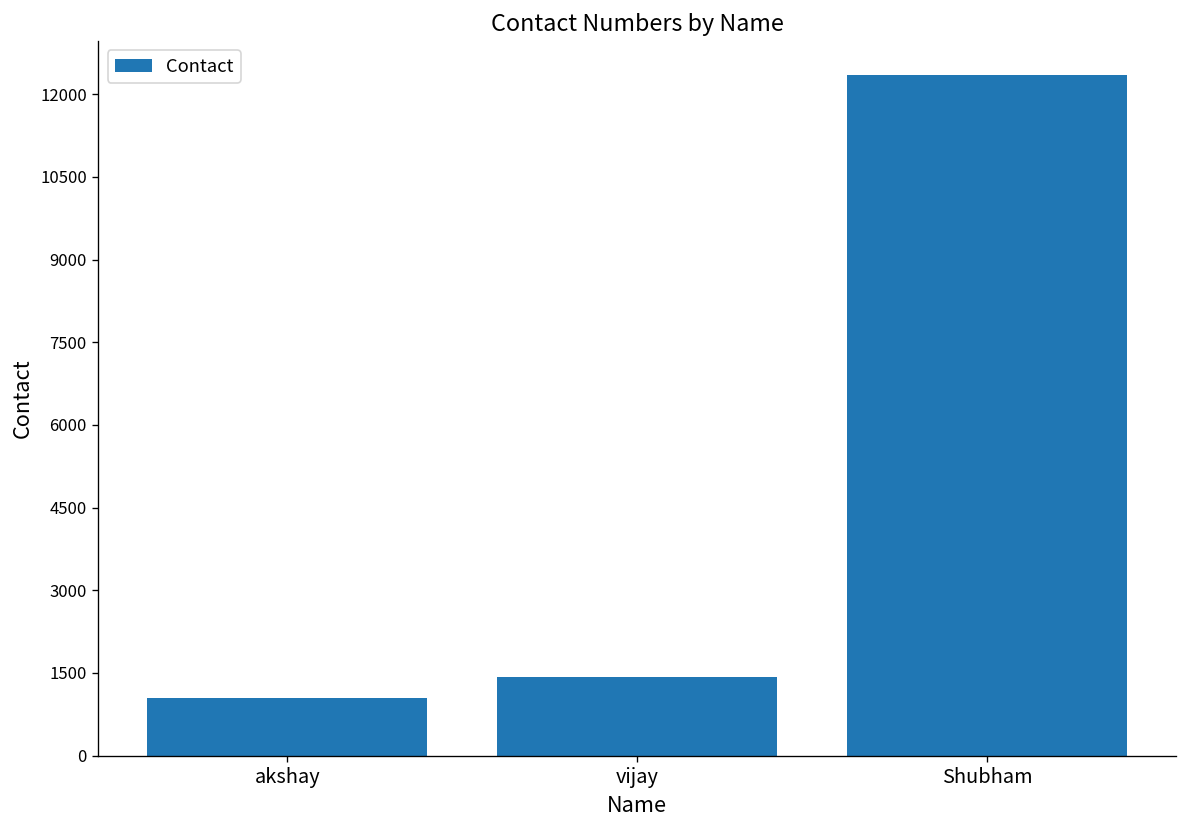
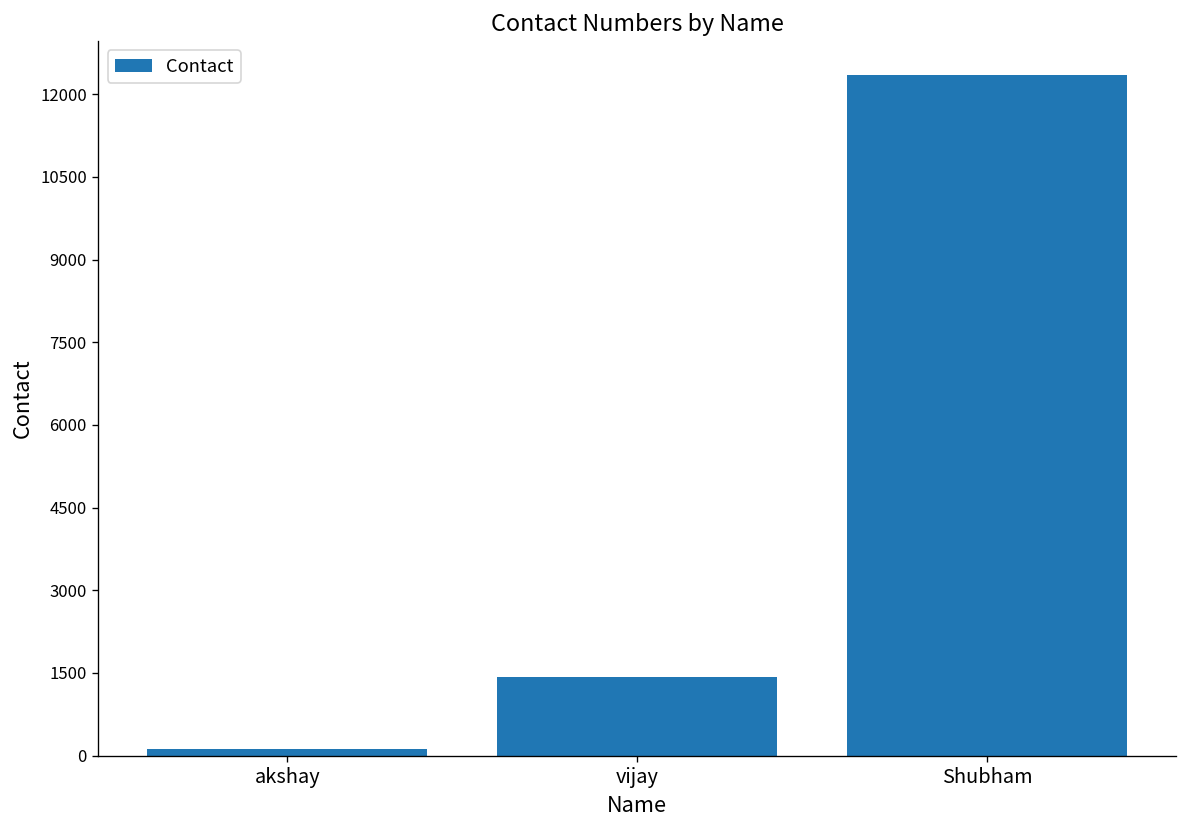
akshay: 1100 -> 100
